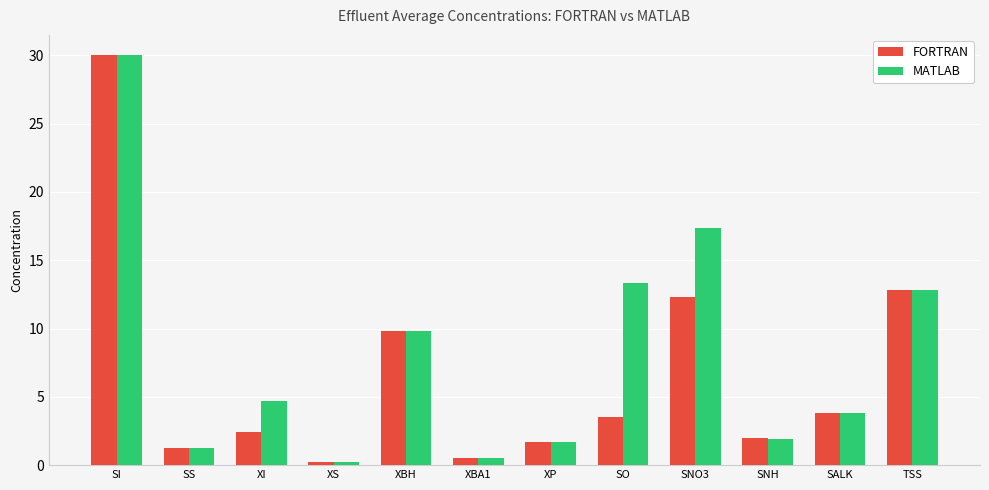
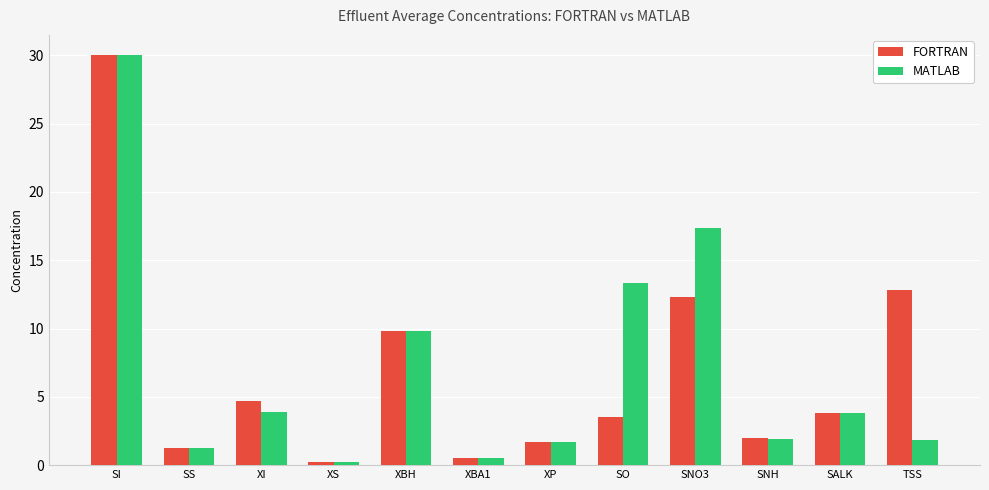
FORTRAN, XI: 2.4 -> 4.7
MATLAB, XI: 4.7 -> 3.9
MATLAB, TSS: 12.8 -> 1.8
